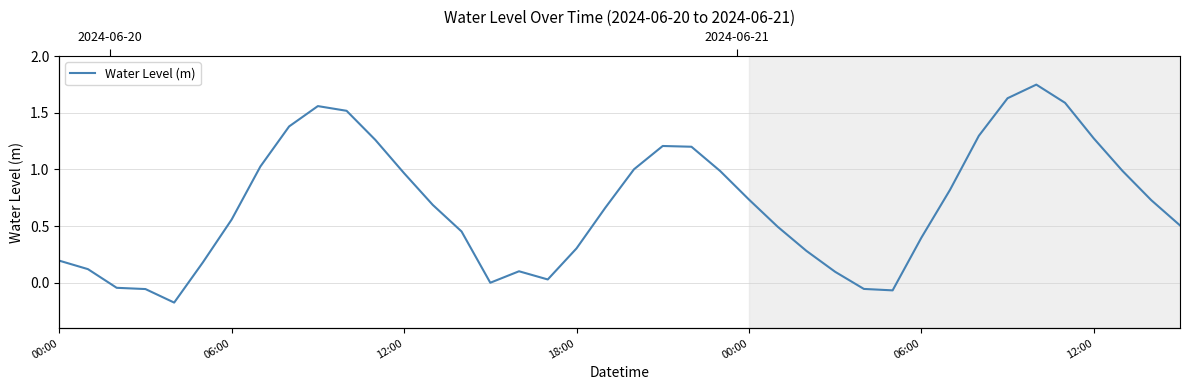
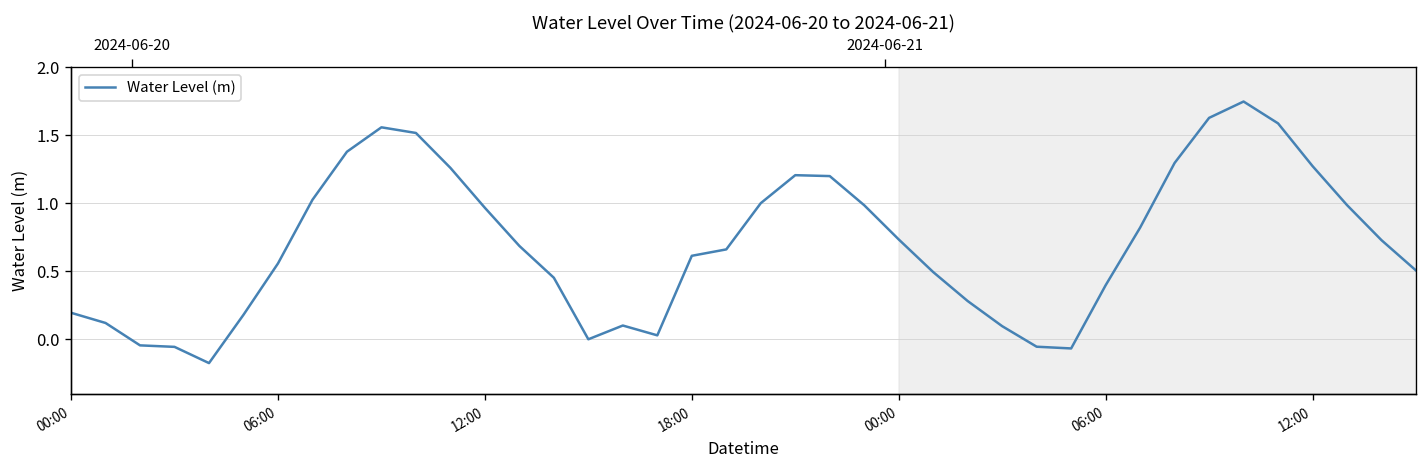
18:00: 0.30 -> 0.61
